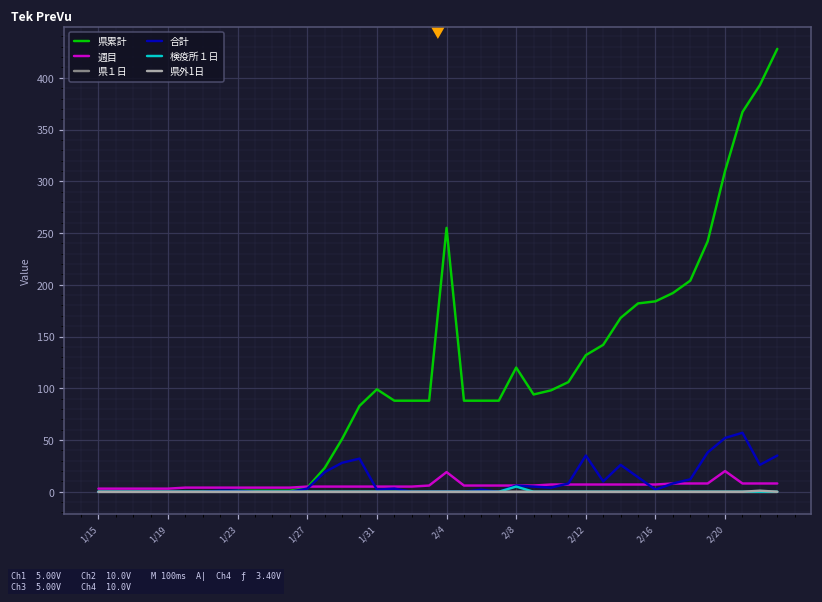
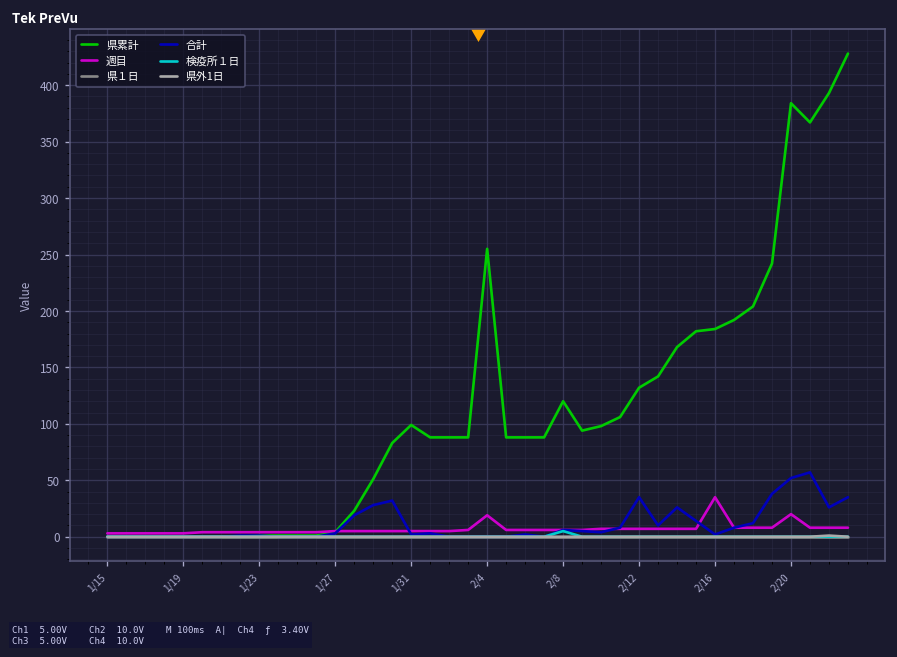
週目, 2/16: 10 -> 40
県累計, 2/20: 310 -> 380
